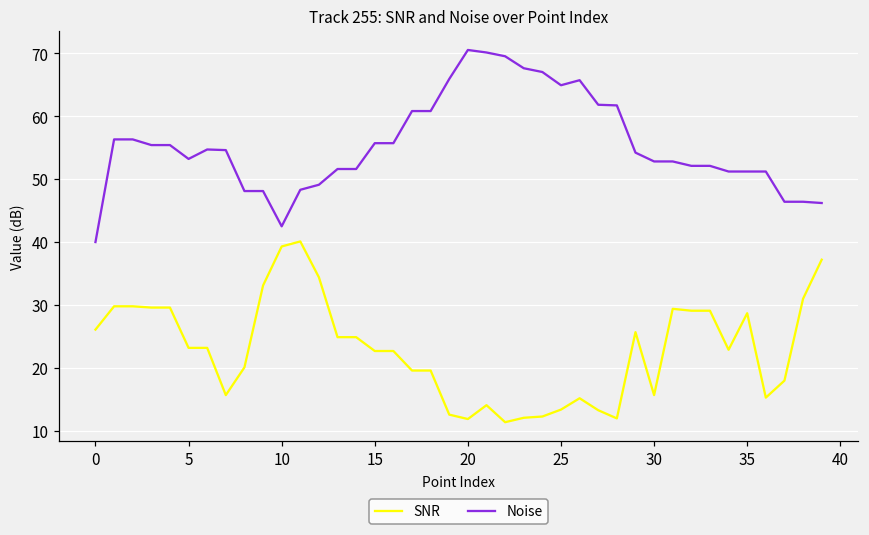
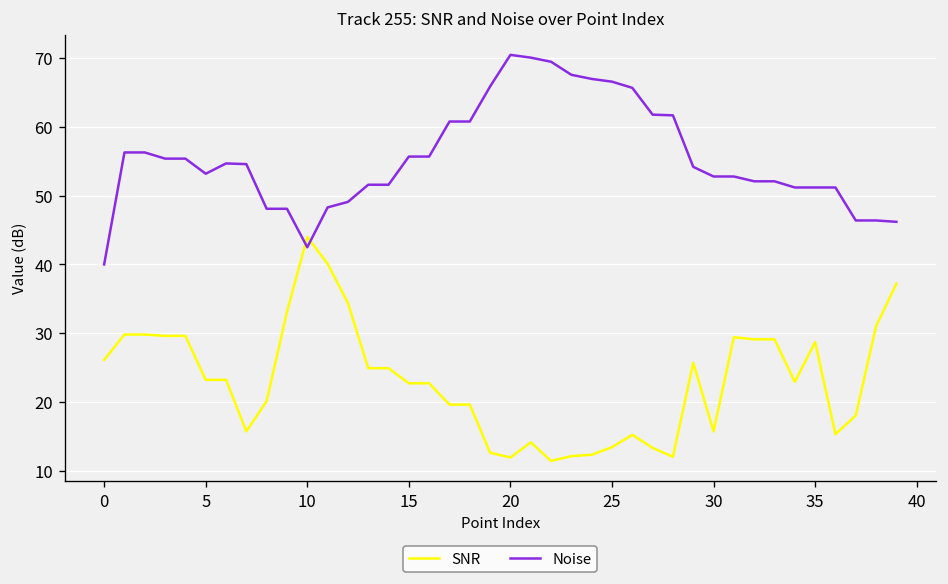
SNR, 10: 39 -> 44
Noise, 25: 65 -> 67
